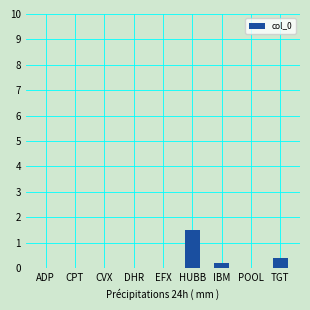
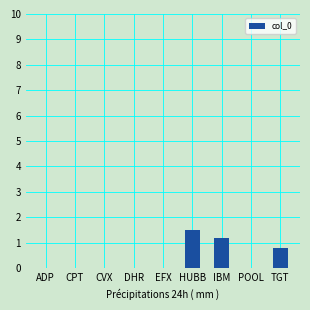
IBM: 0.2 -> 1.2
TGT: 0.4 -> 0.8
